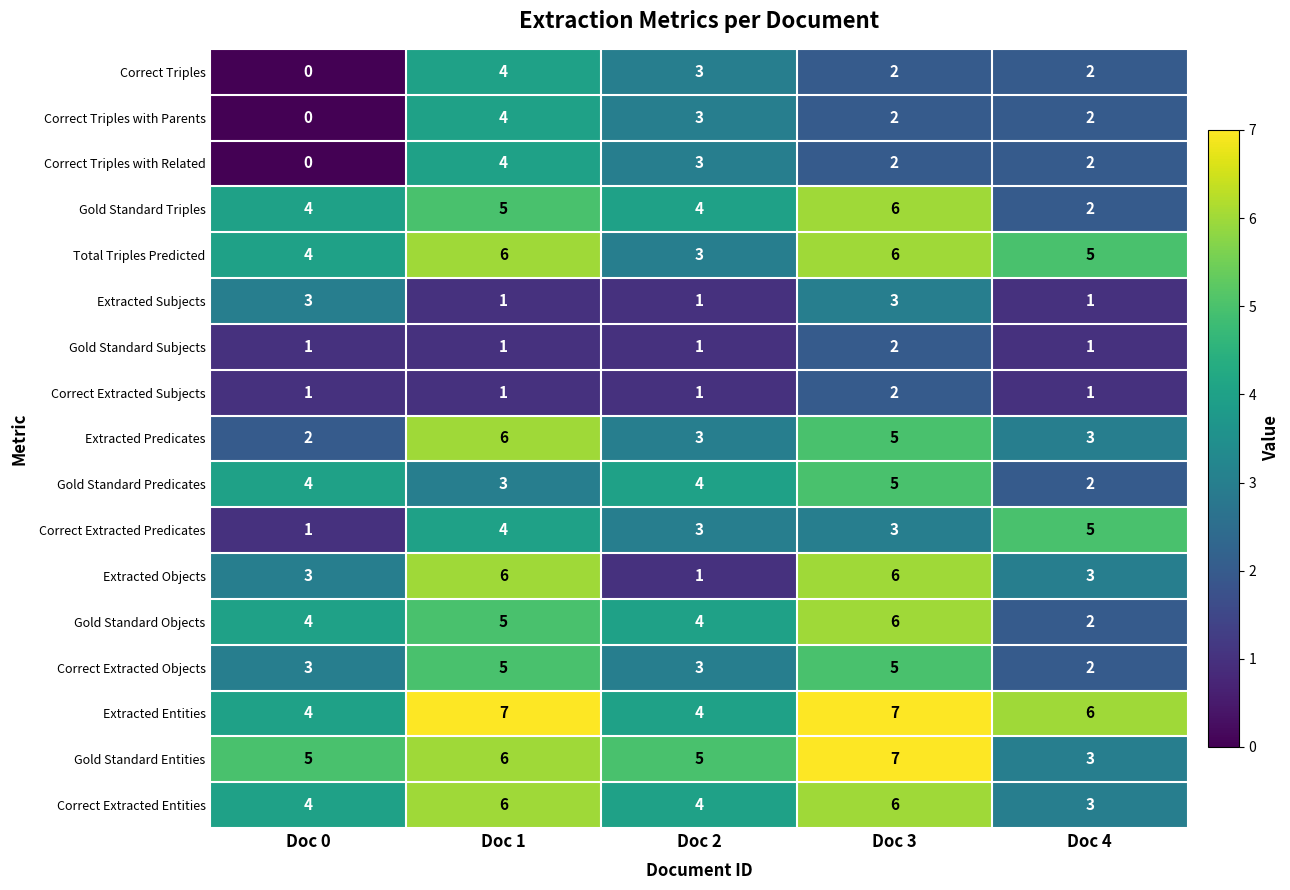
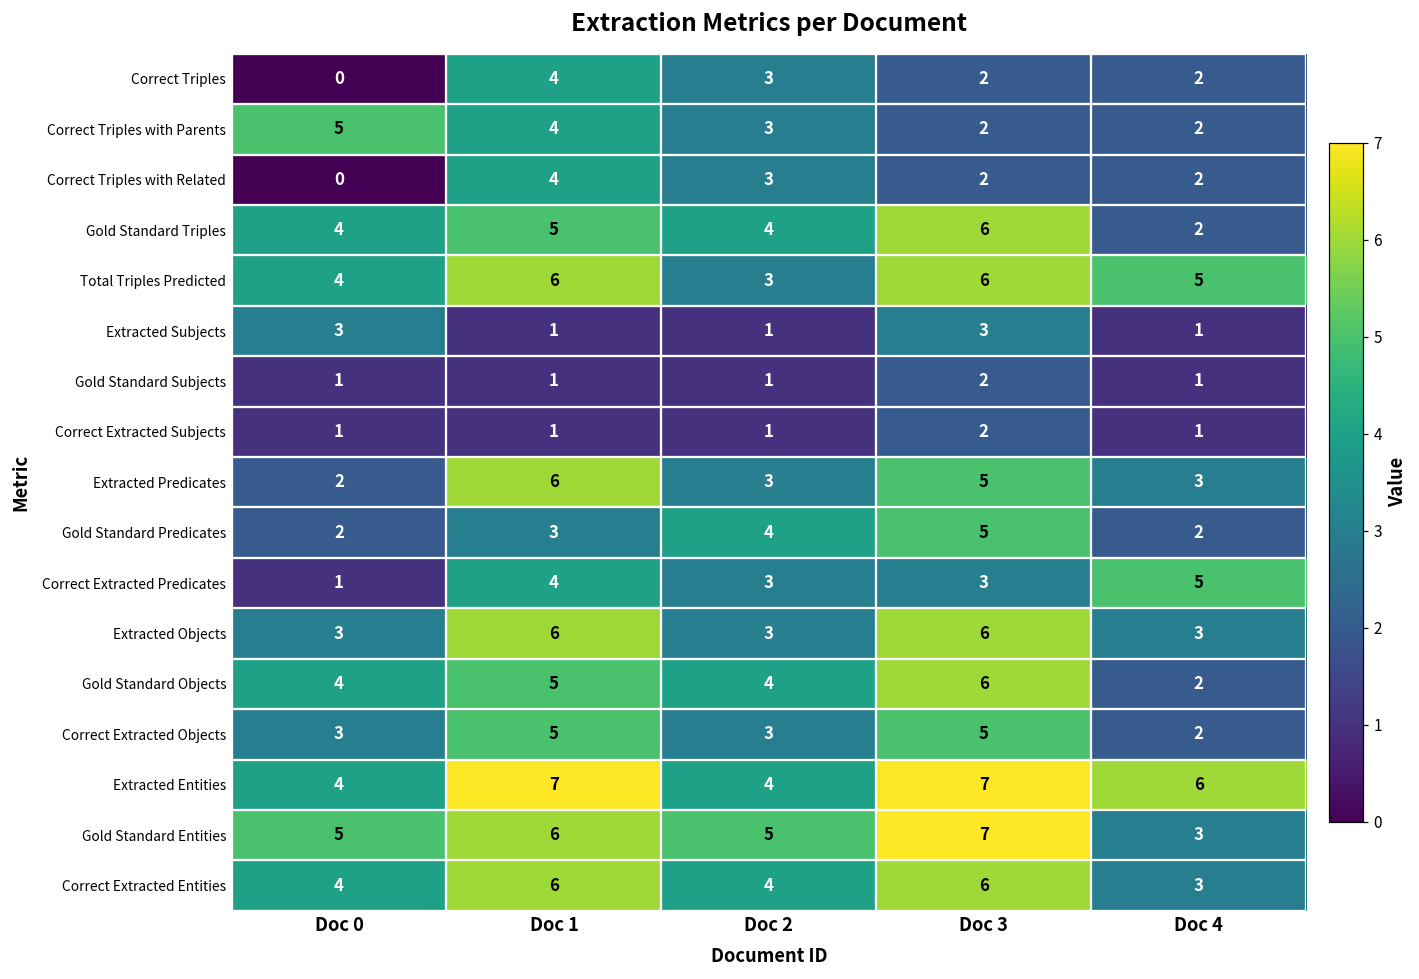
Correct Triples with Parents, Doc 0: 0 -> 5
Gold Standard Predicates, Doc 0: 4 -> 2
Extracted Objects, Doc 2: 1 -> 3
